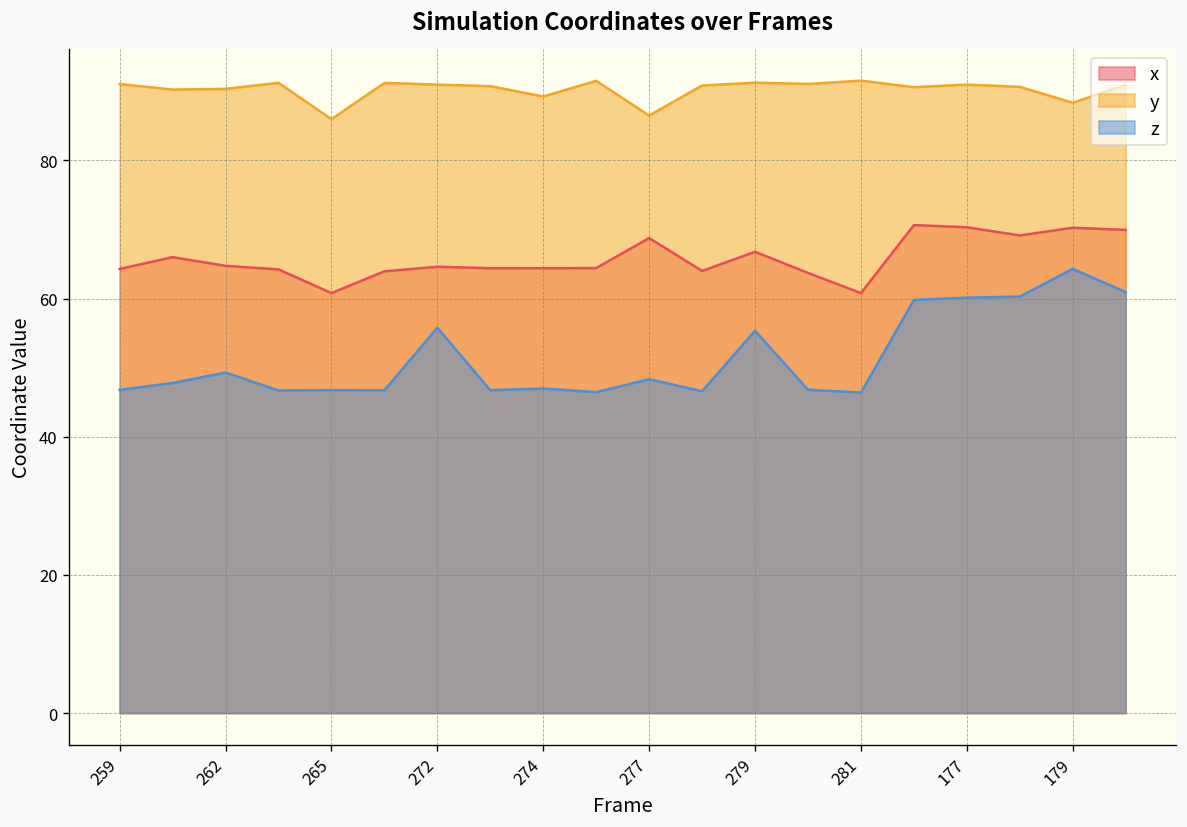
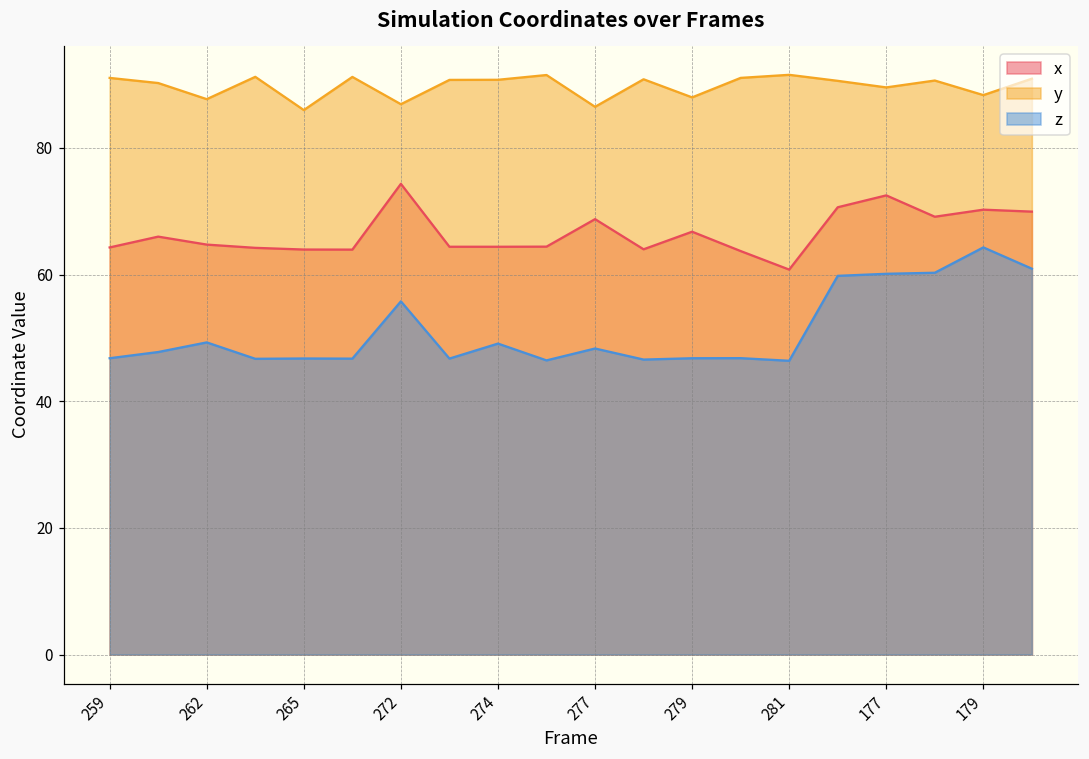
y, 262: 90 -> 88
x, 265: 61 -> 64
x, 272: 65 -> 74
y, 272: 91 -> 87
y, 274: 89 -> 91
z, 274: 47 -> 49
y, 279: 91 -> 88
z, 279: 55 -> 47
x, 177: 70 -> 73
y, 177: 91 -> 90
